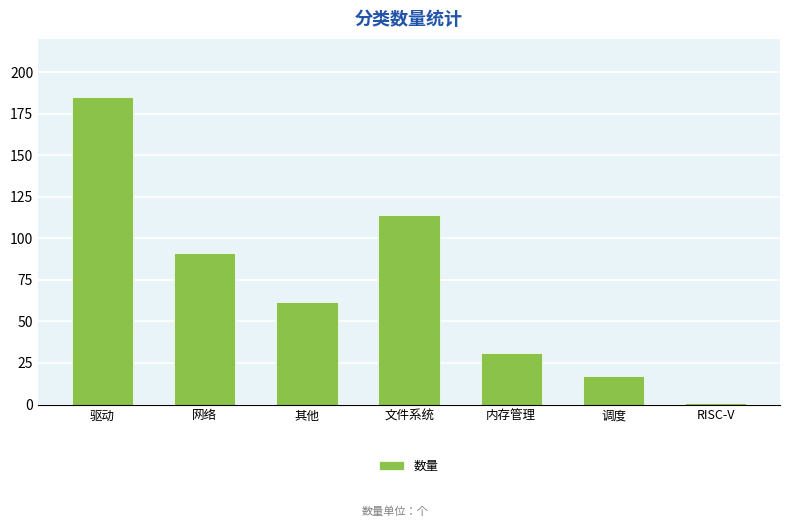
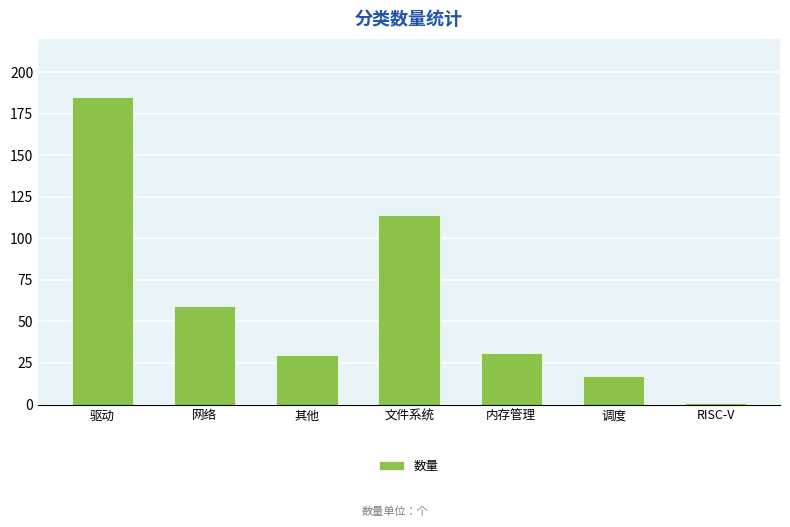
网络: 91 -> 59
其他: 62 -> 30
